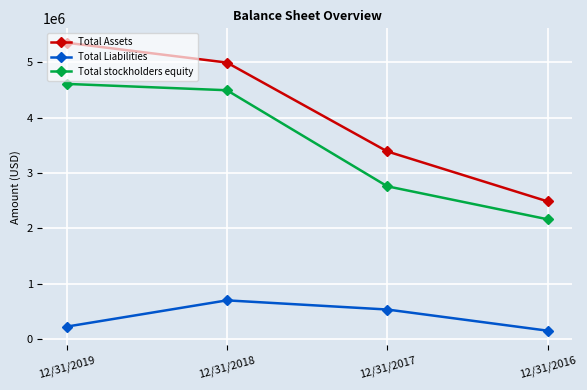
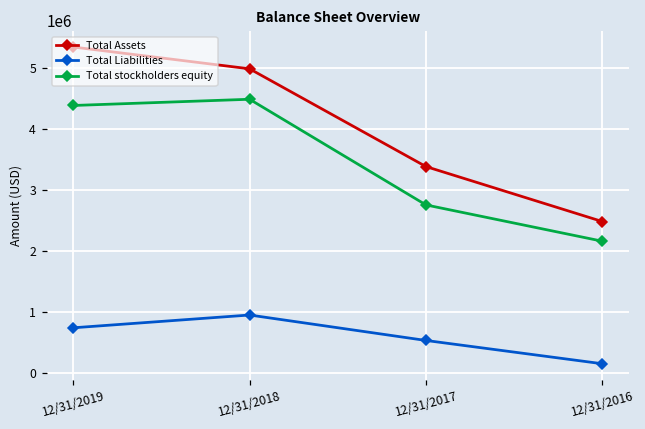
Total Liabilities, 12/31/2019: 200000 -> 700000
Total stockholders equity, 12/31/2019: 4600000 -> 4400000
Total Liabilities, 12/31/2018: 700000 -> 1000000
